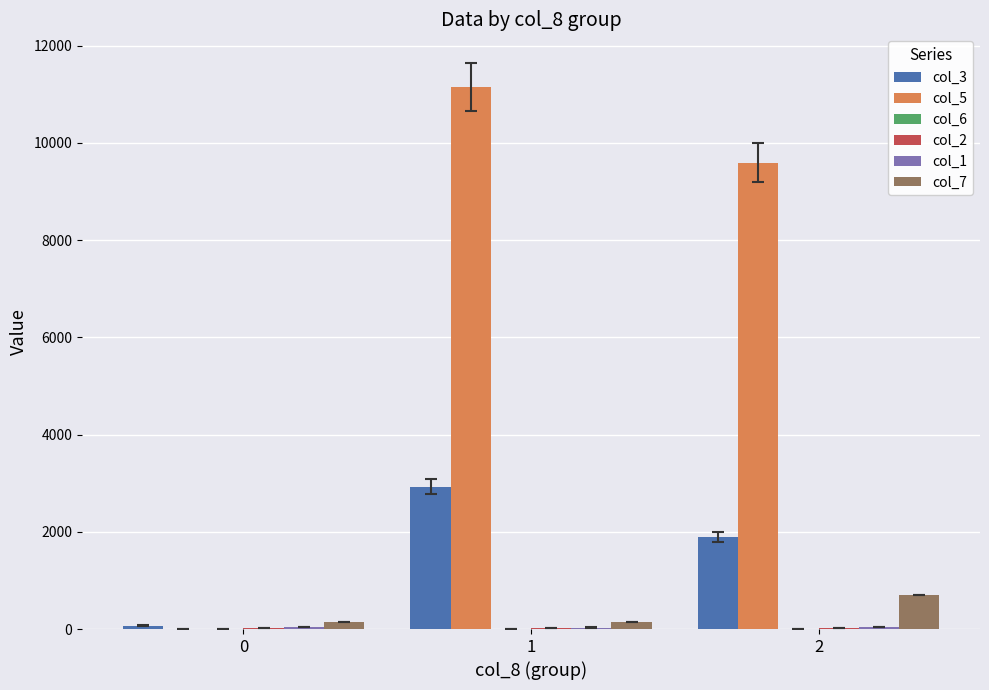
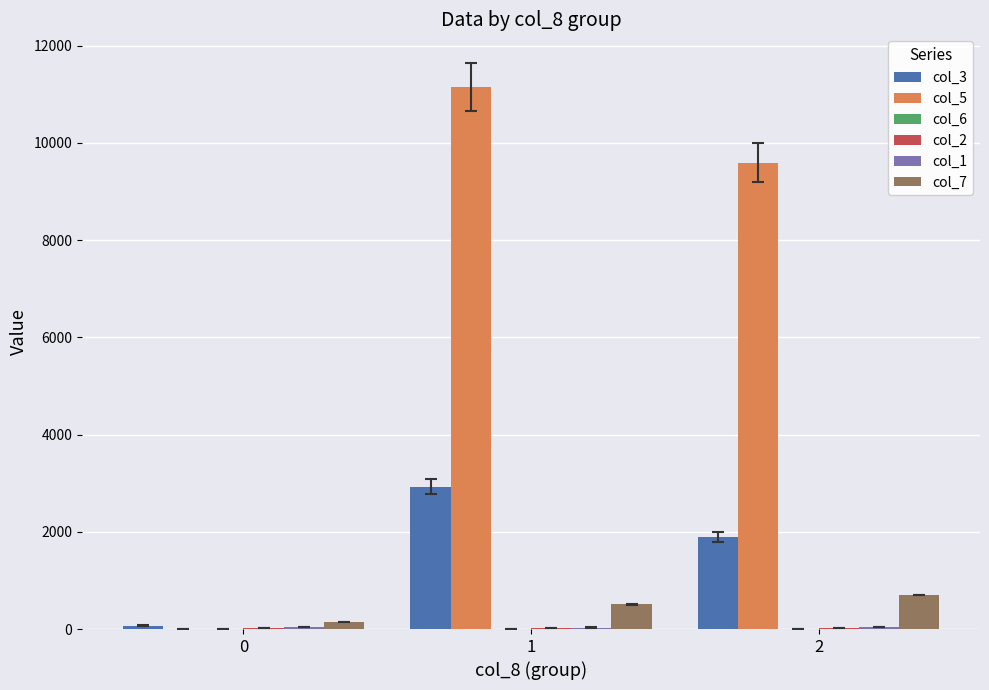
col_7, 1: 100 -> 500
